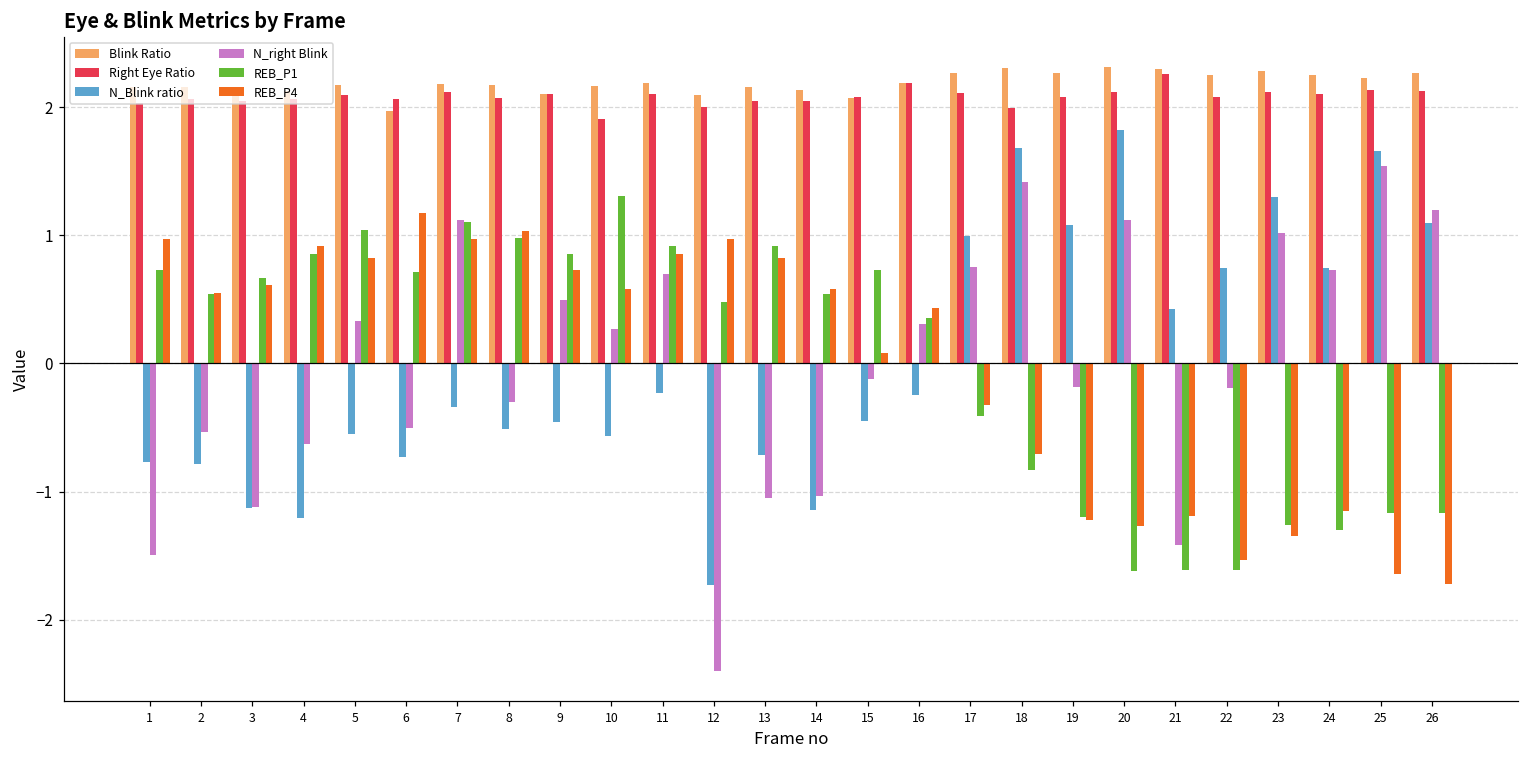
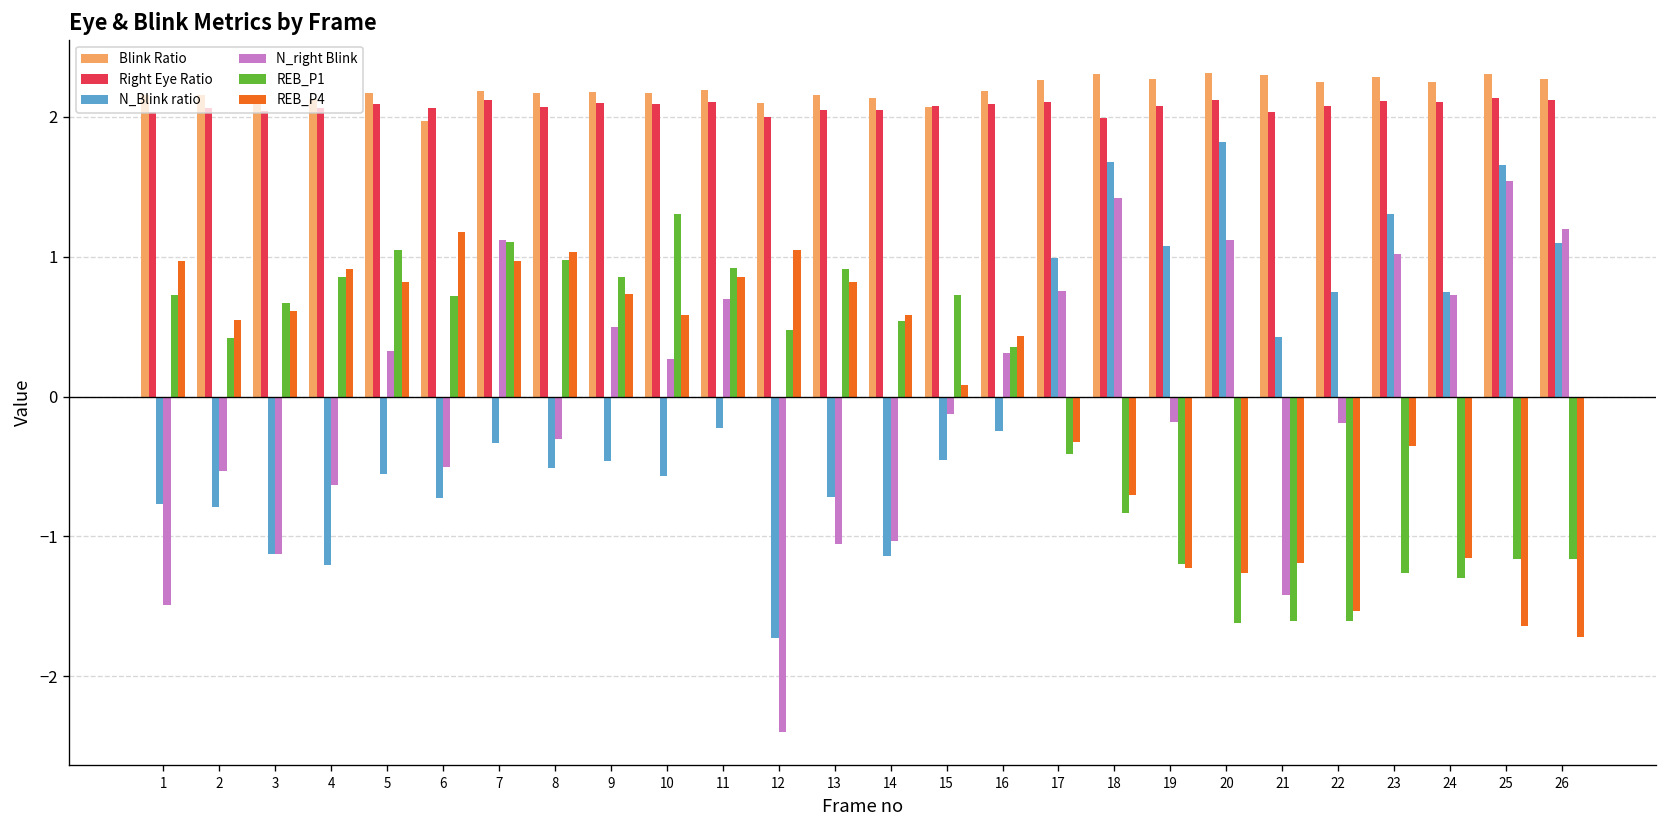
REB_P1, 2: 0.54 -> 0.42
Blink Ratio, 9: 2.10 -> 2.18
Right Eye Ratio, 10: 1.90 -> 2.09
REB_P4, 12: 0.97 -> 1.04
Right Eye Ratio, 16: 2.19 -> 2.09
Right Eye Ratio, 21: 2.26 -> 2.03
REB_P4, 23: -1.34 -> -0.35
Blink Ratio, 25: 2.23 -> 2.30
